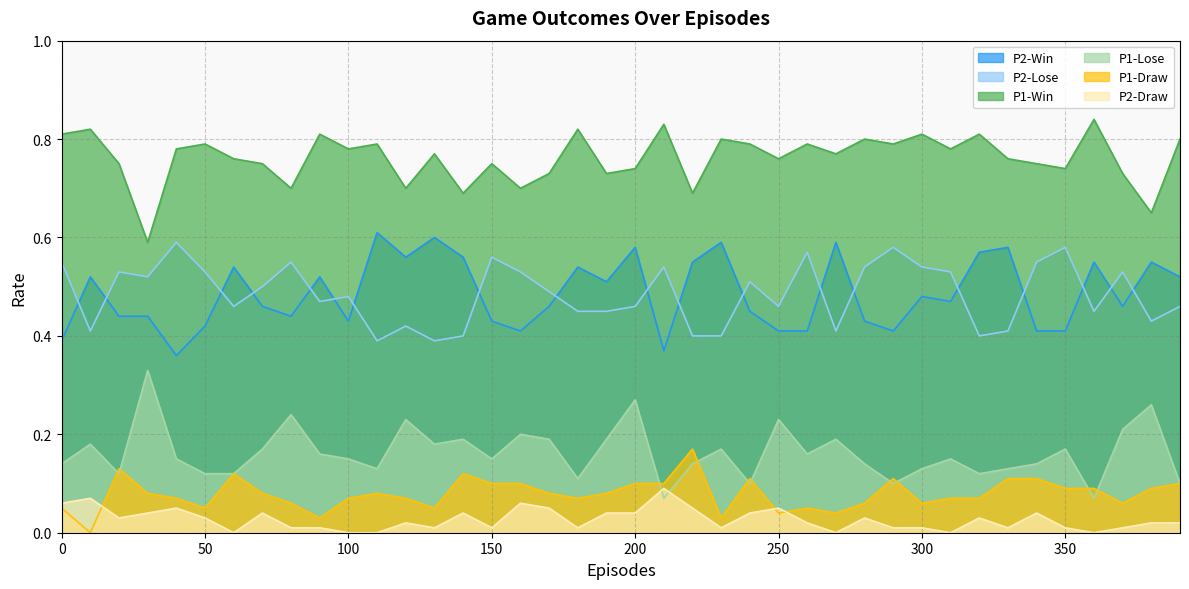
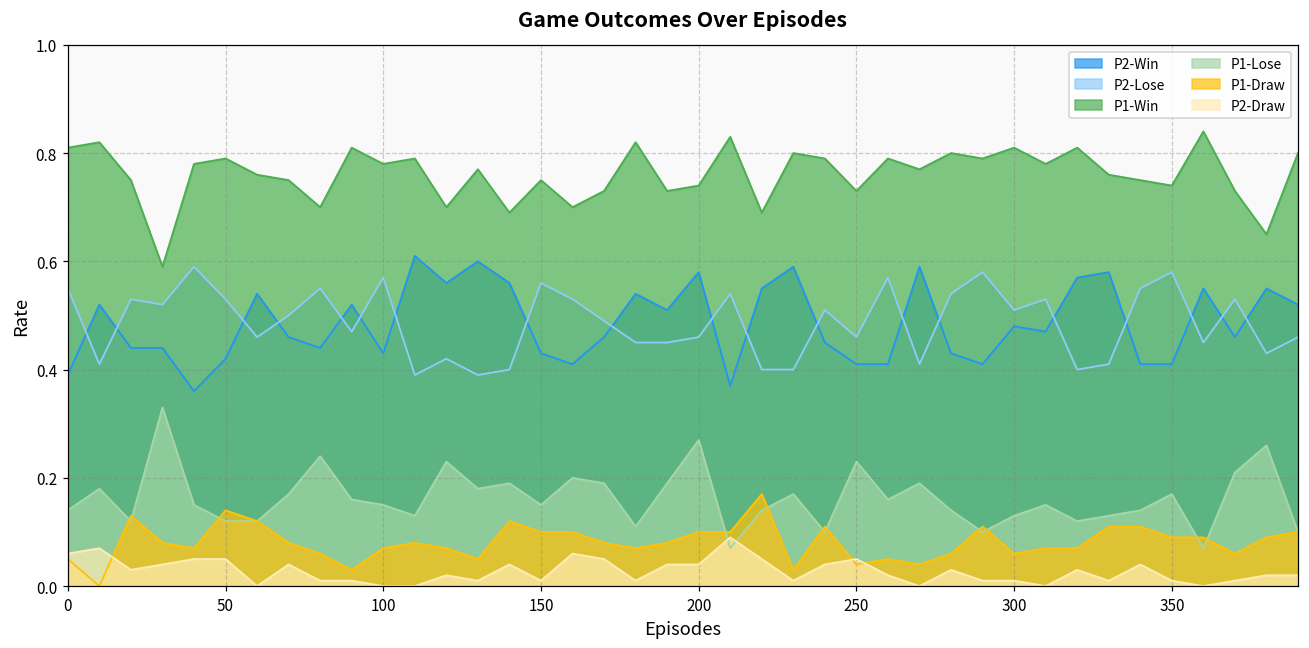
P1-Draw, 50: 0.05 -> 0.14
P2-Draw, 50: 0.03 -> 0.05
P2-Lose, 100: 0.48 -> 0.57
P1-Win, 250: 0.76 -> 0.73
P2-Lose, 300: 0.54 -> 0.51
